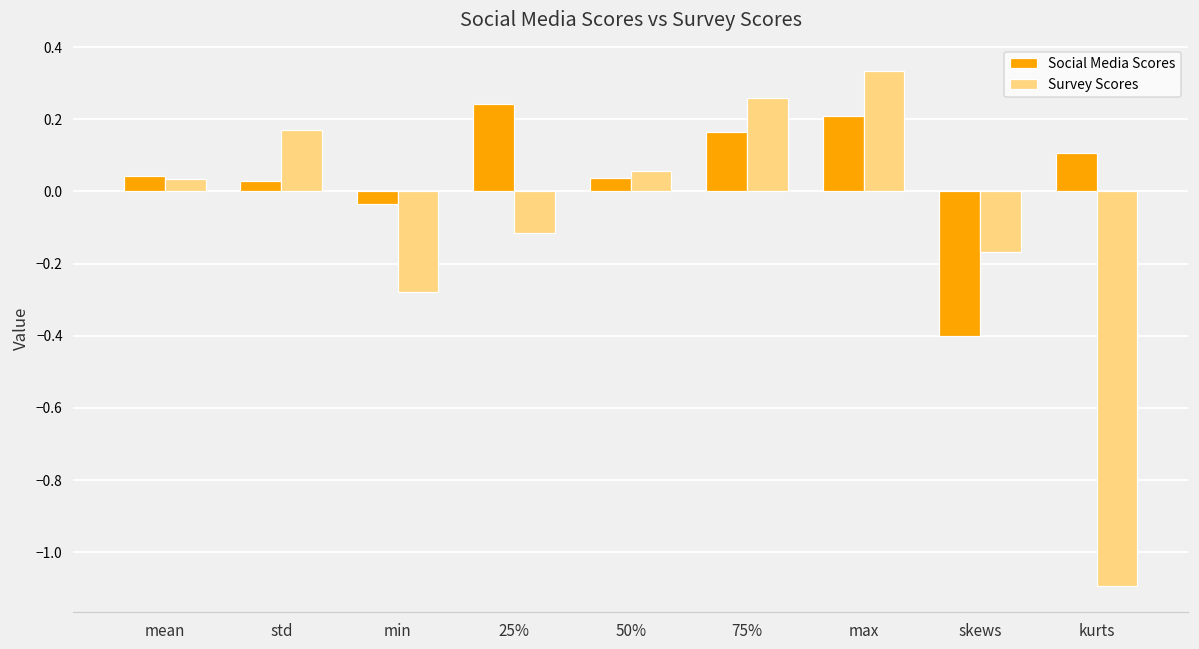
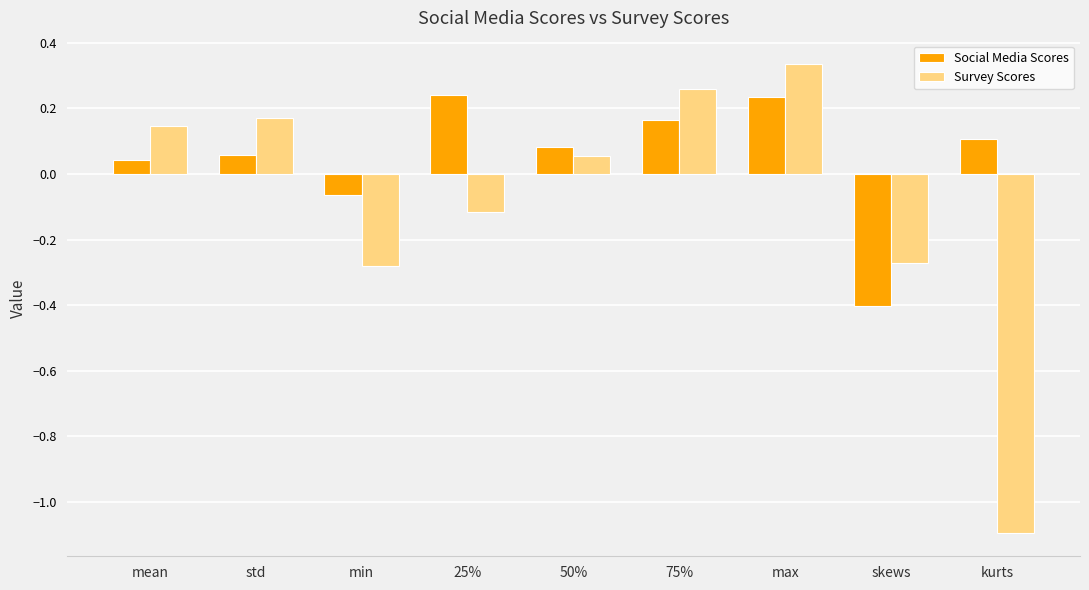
Survey Scores, mean: 0.04 -> 0.15
Social Media Scores, std: 0.03 -> 0.06
Social Media Scores, min: -0.03 -> -0.07
Social Media Scores, 50%: 0.04 -> 0.08
Social Media Scores, max: 0.21 -> 0.23
Survey Scores, skews: -0.17 -> -0.27
